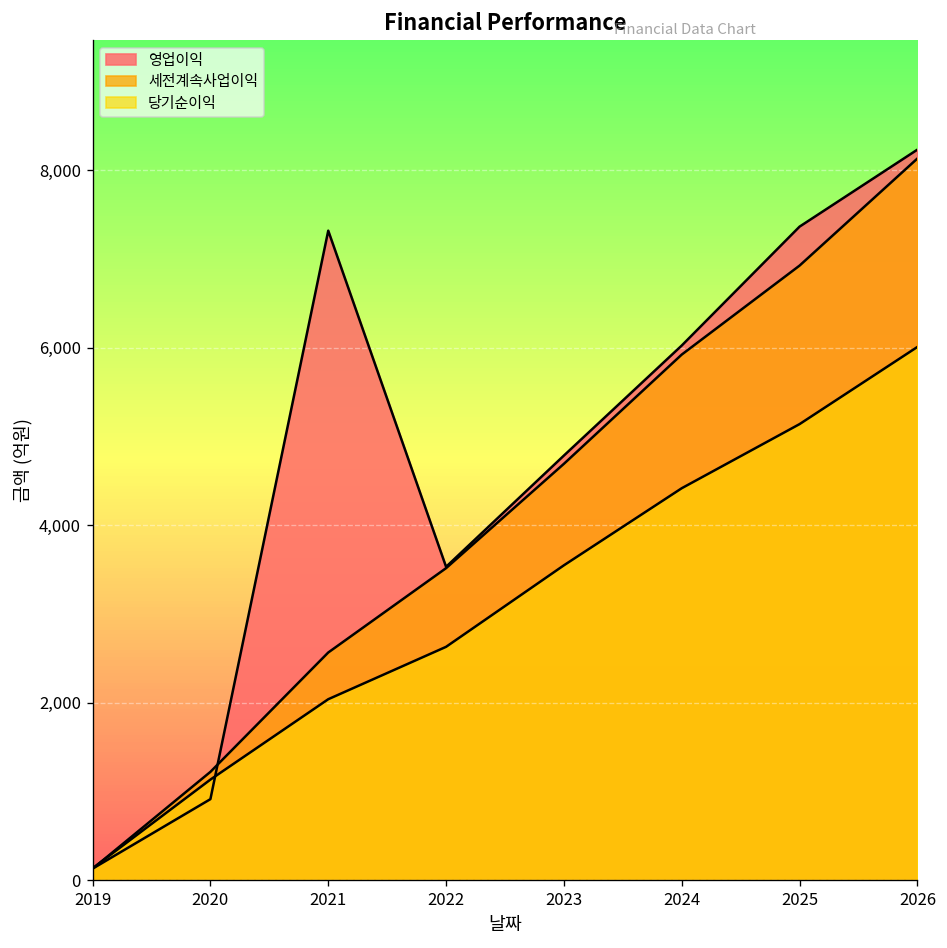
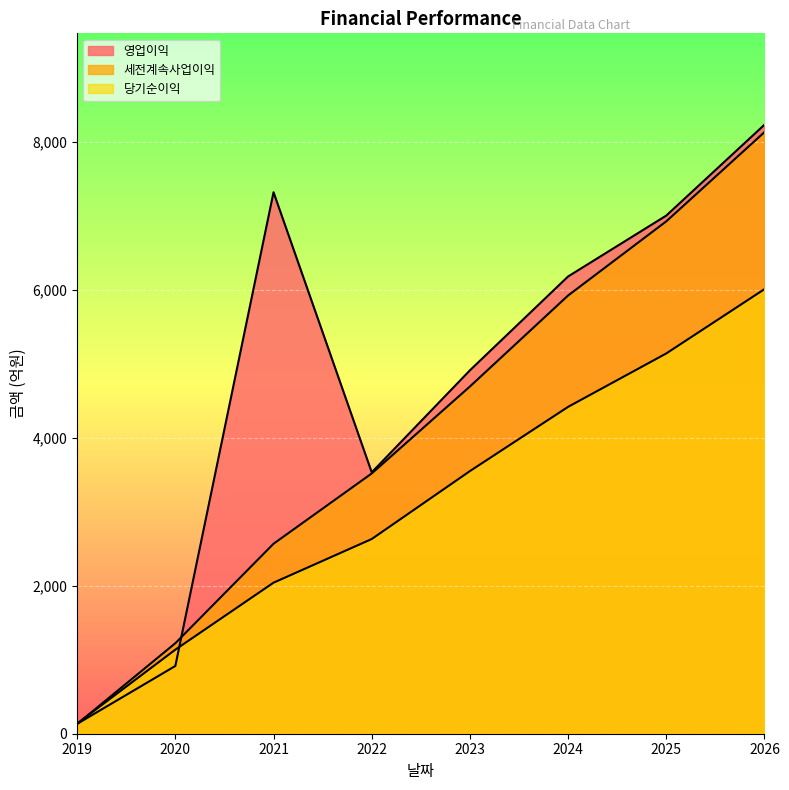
영업이익, 2023: 4,800 -> 4,900
영업이익, 2024: 6,000 -> 6,200
영업이익, 2025: 7,400 -> 7,000
